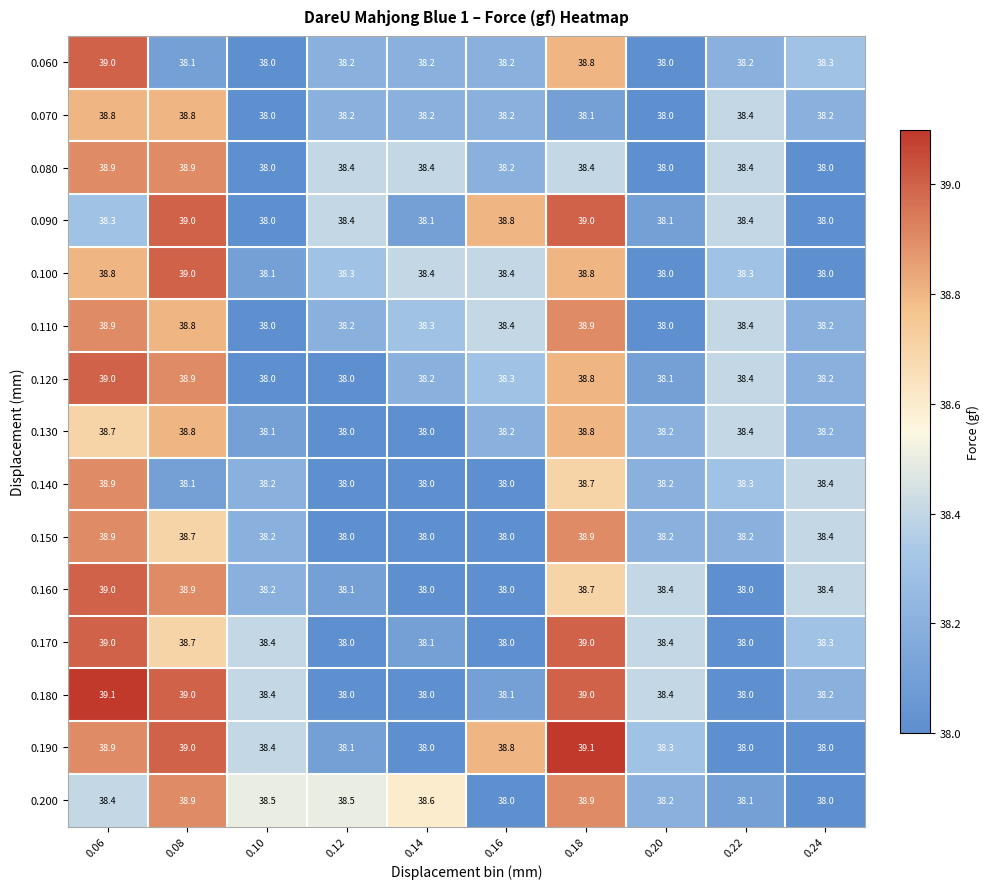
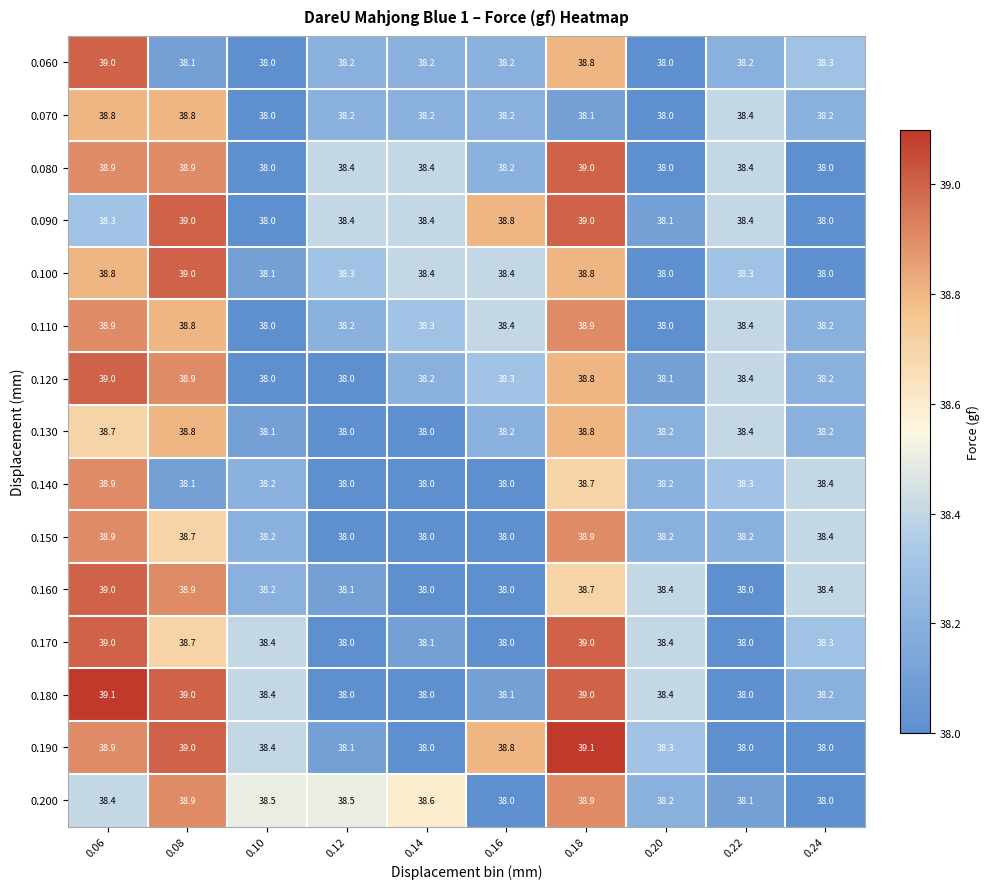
0.080, 0.18: 38.4 -> 39.0
0.090, 0.14: 38.1 -> 38.4
